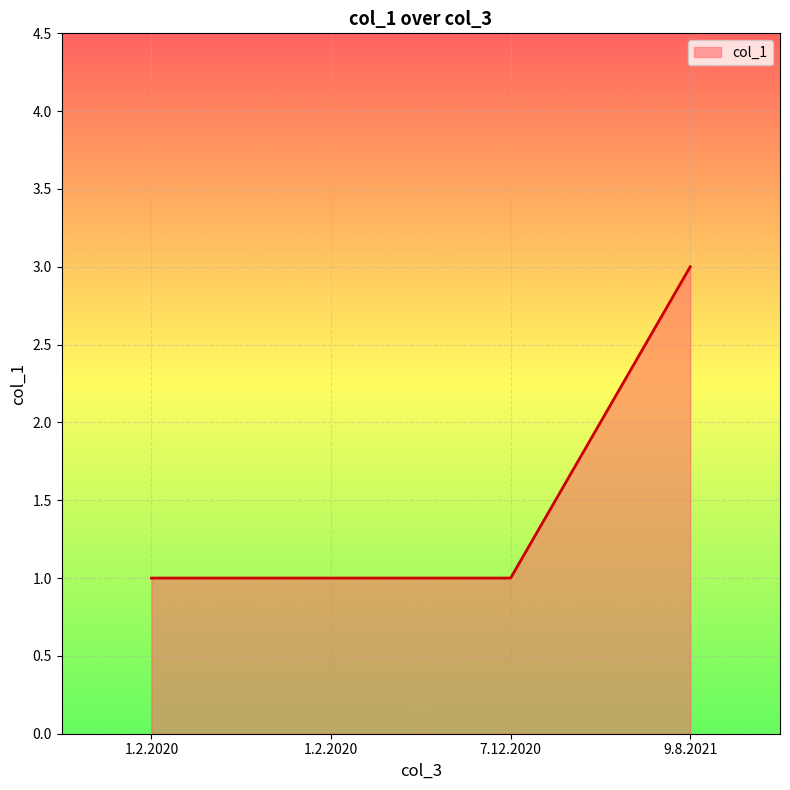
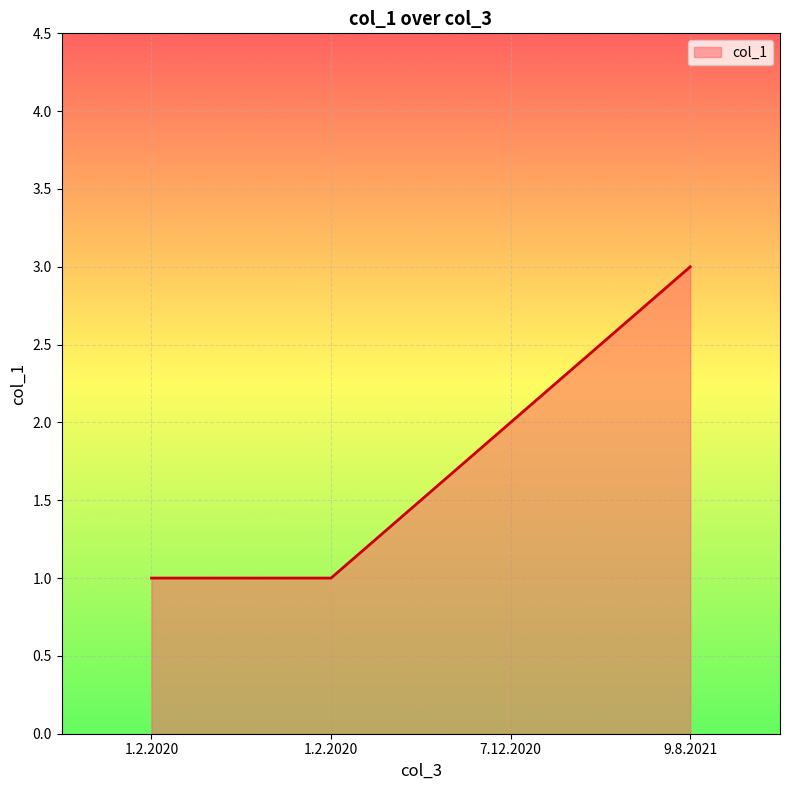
7.12.2020: 1 -> 2
